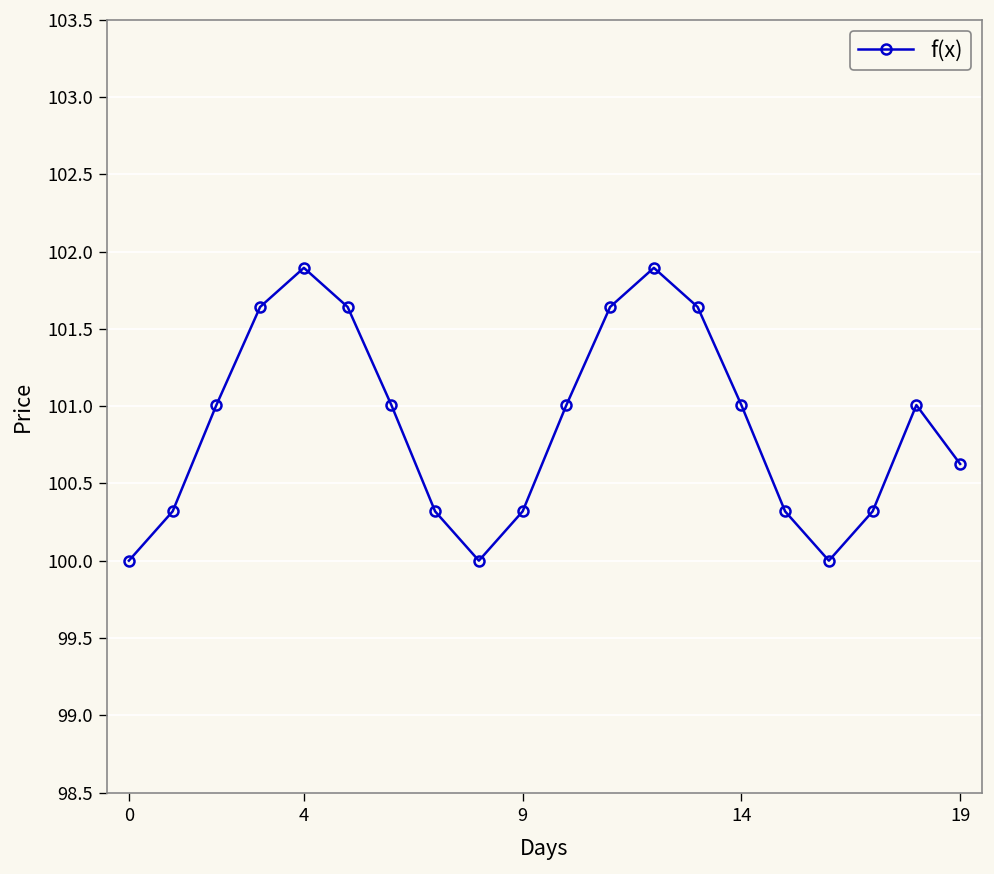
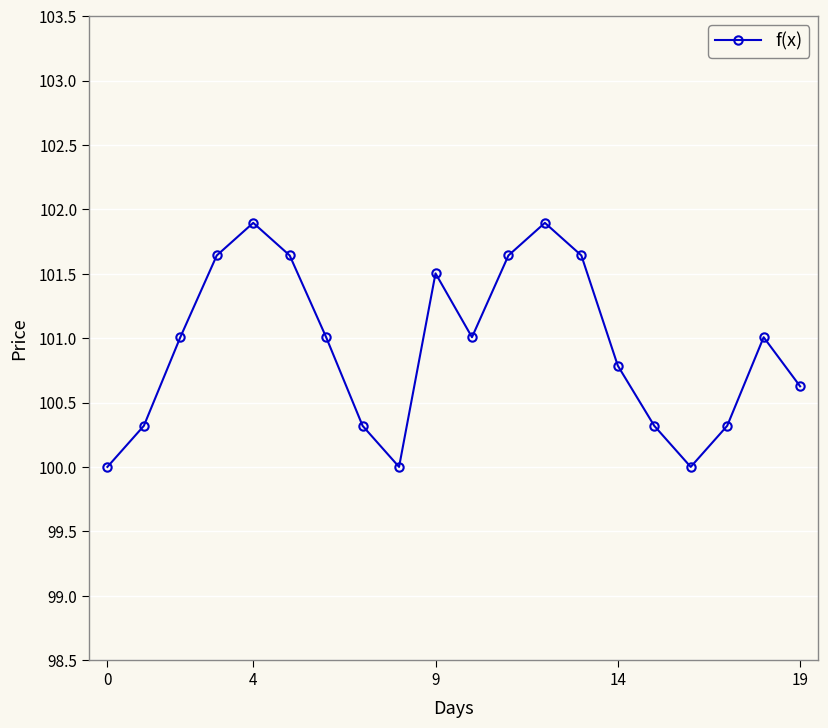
9: 100.32 -> 101.50
14: 101.01 -> 100.79
